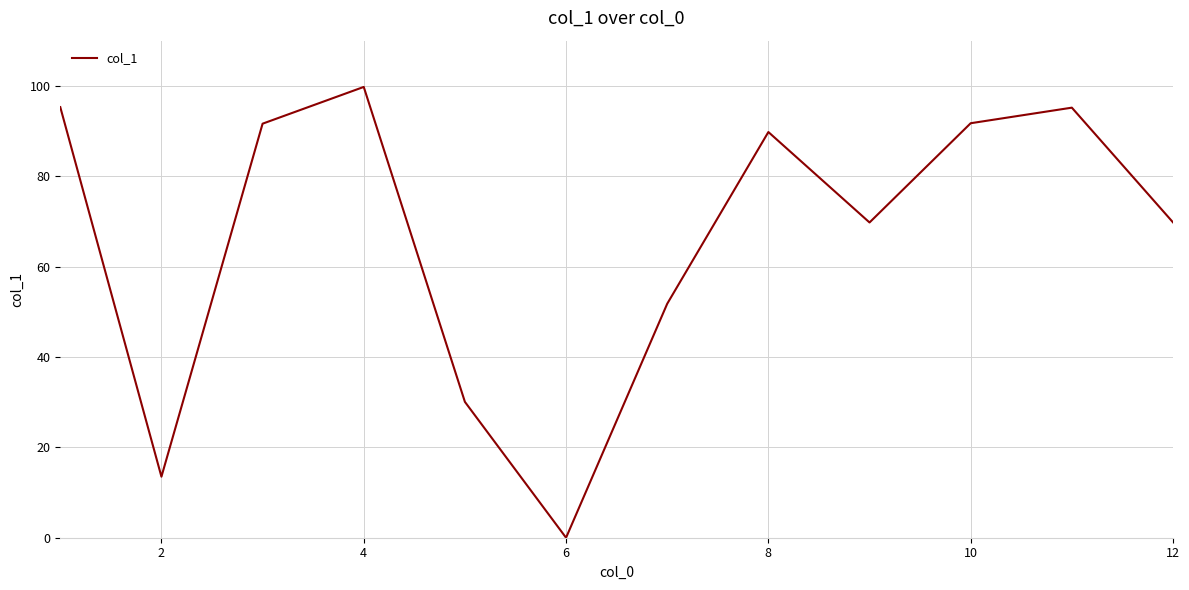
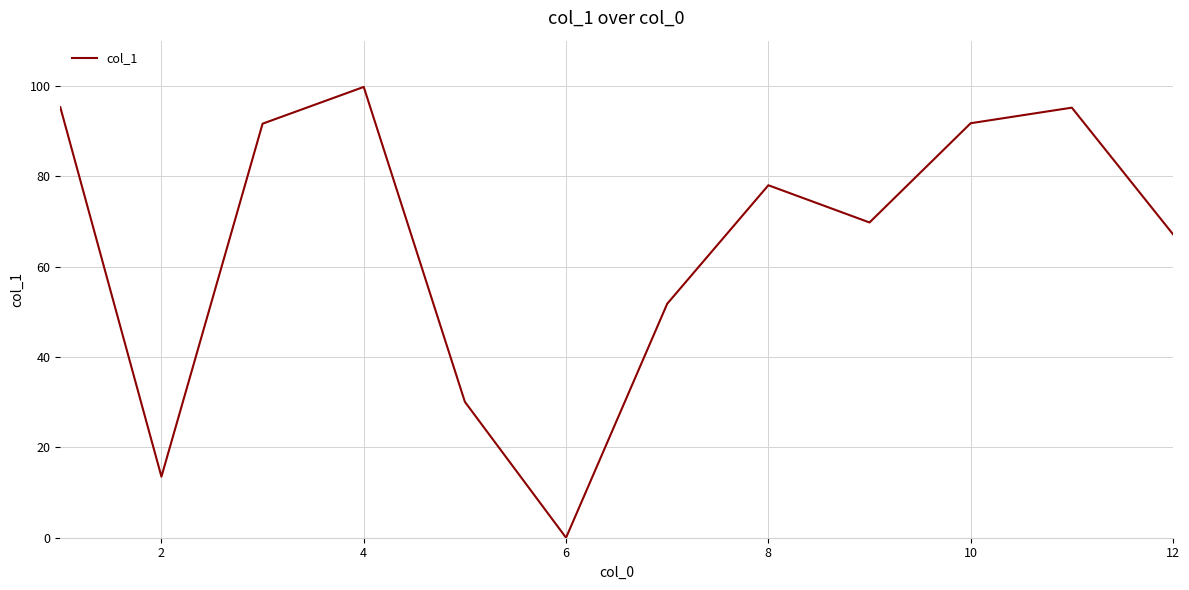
8: 90 -> 78
12: 70 -> 67
